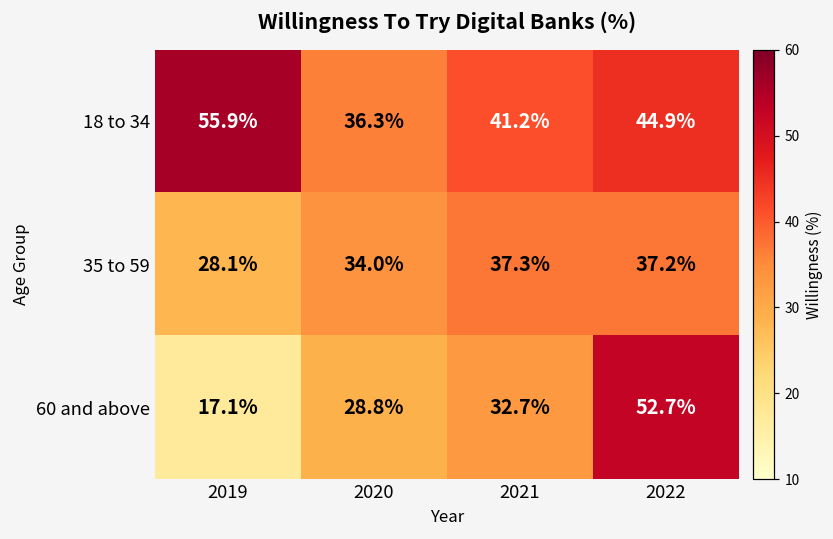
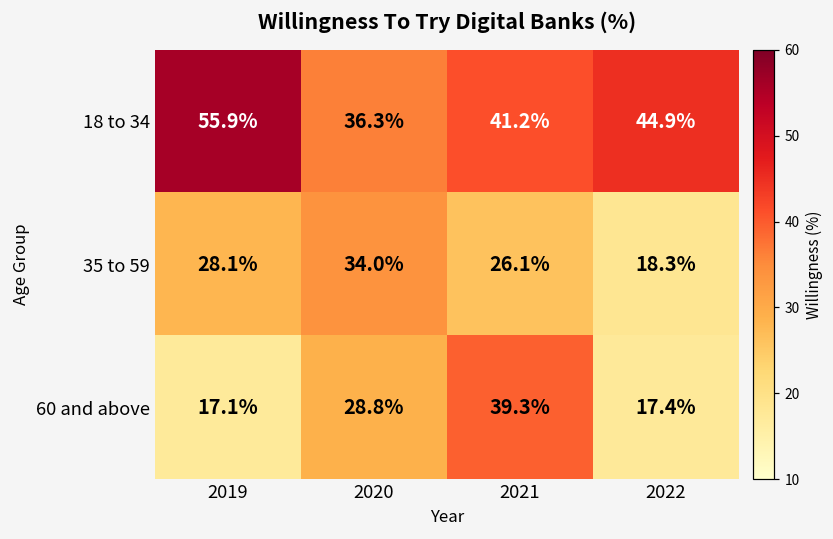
35 to 59, 2021: 37.3% -> 26.1%
35 to 59, 2022: 37.2% -> 18.3%
60 and above, 2021: 32.7% -> 39.3%
60 and above, 2022: 52.7% -> 17.4%
